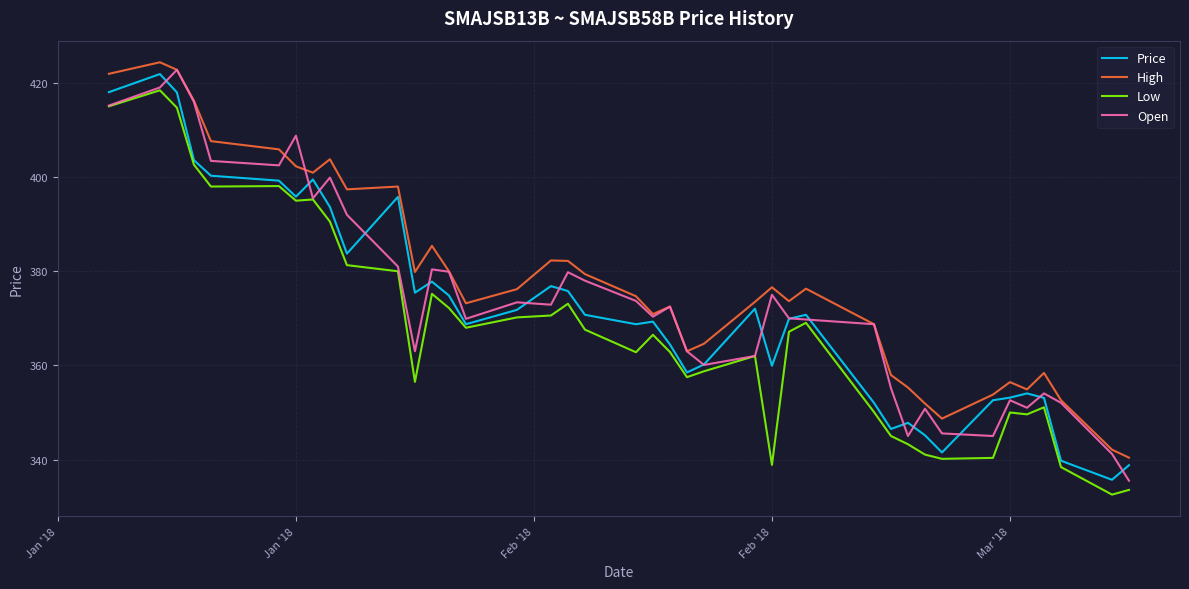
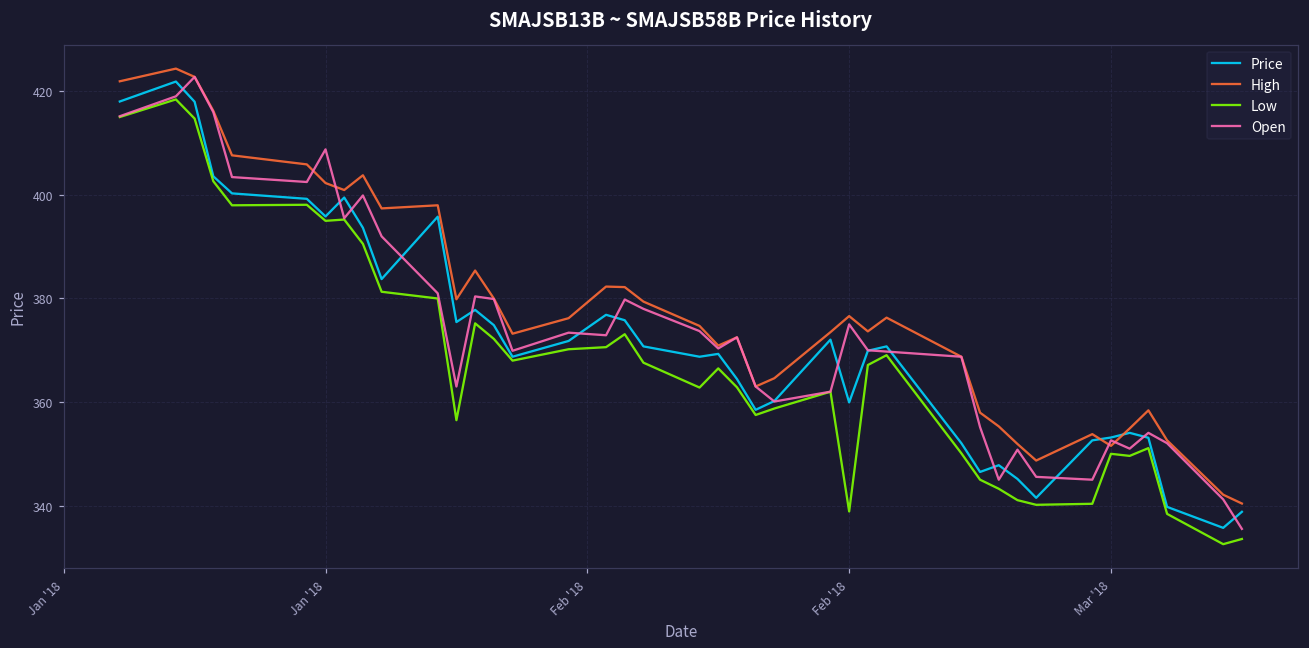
High, Mar '18: 356 -> 352
